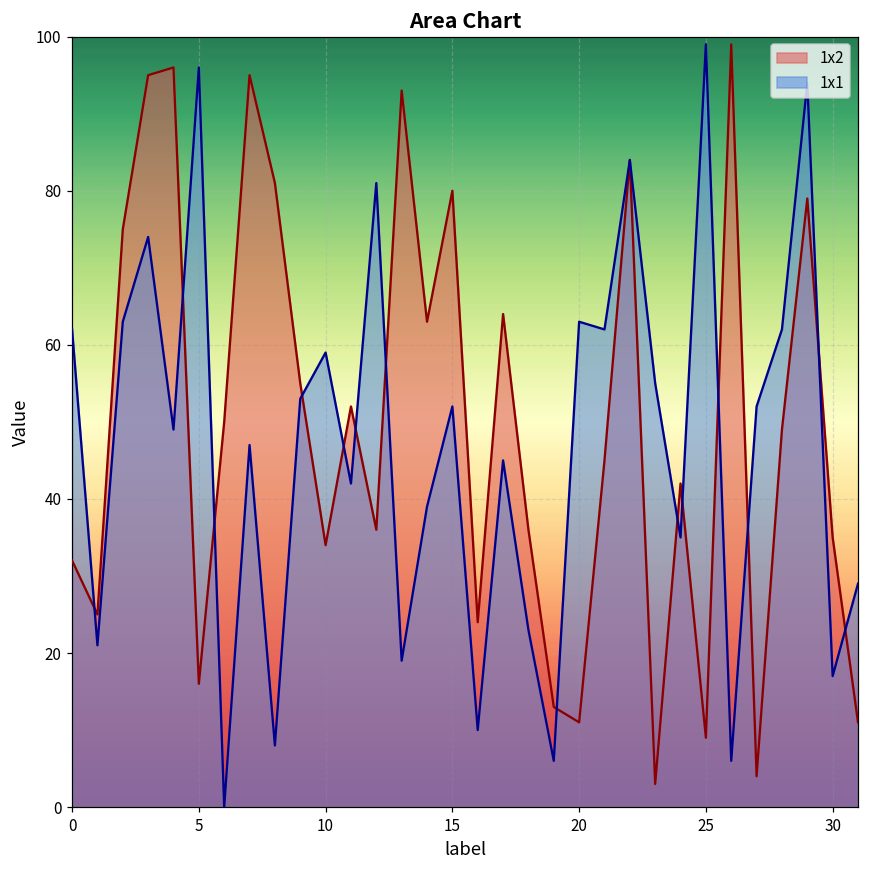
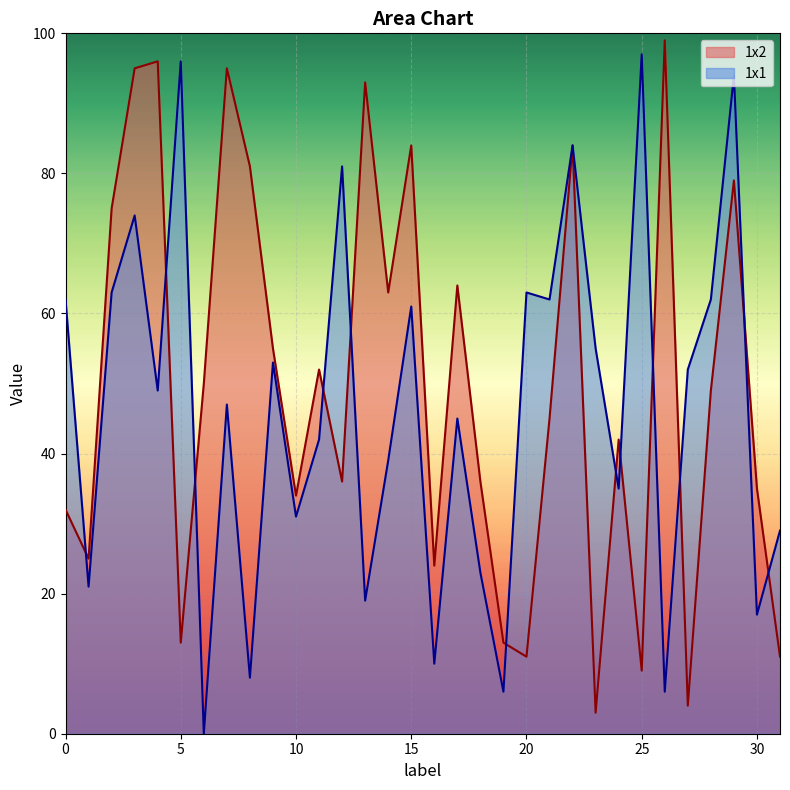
1x2, 5: 16 -> 13
1x1, 10: 59 -> 31
1x2, 15: 80 -> 84
1x1, 15: 52 -> 61
1x1, 25: 99 -> 97
